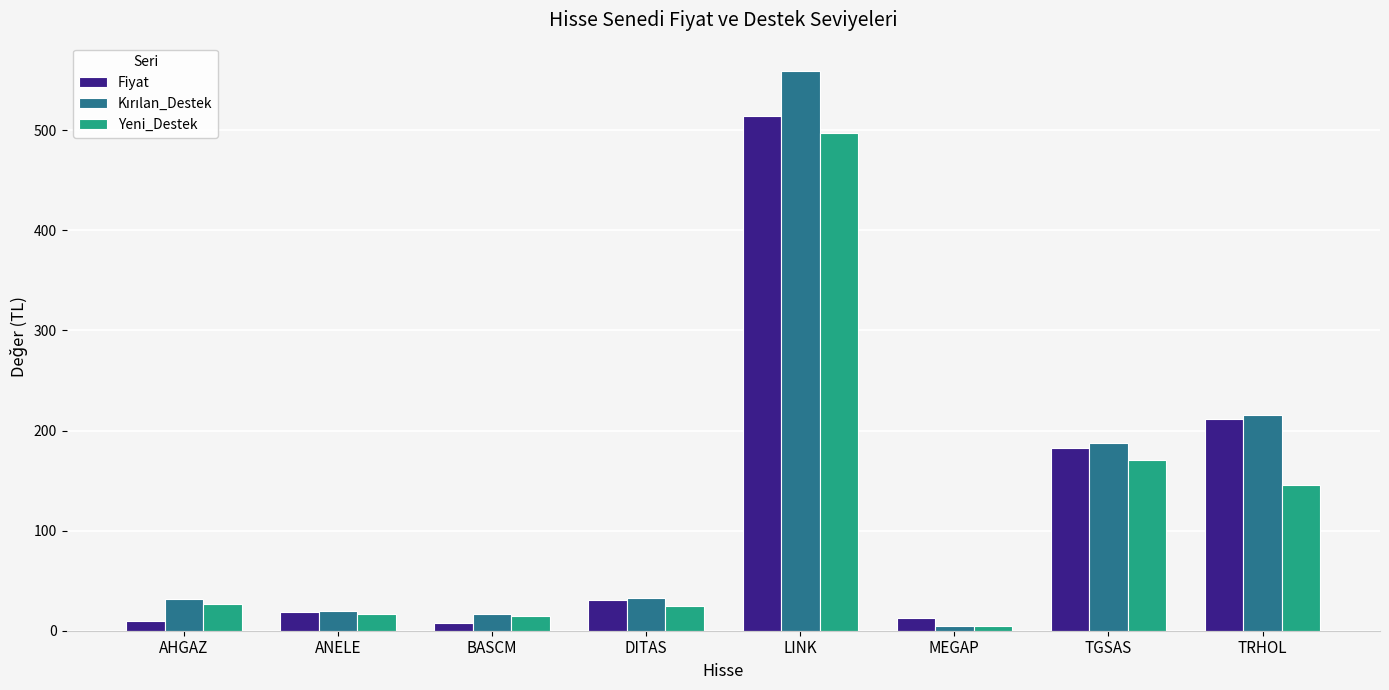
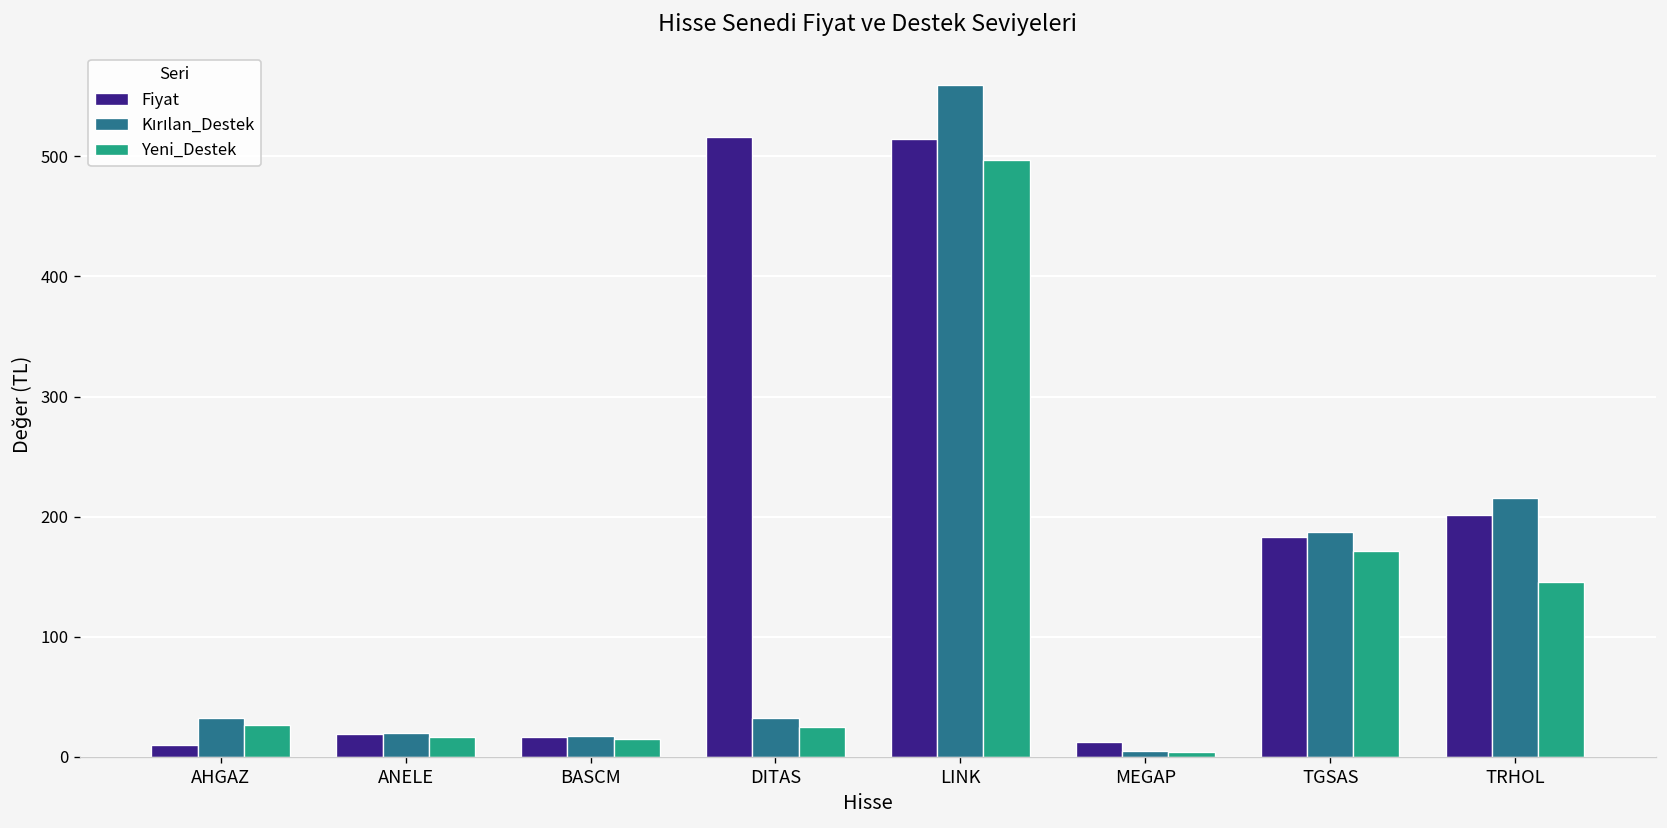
Fiyat, BASCM: 8 -> 17
Fiyat, DITAS: 31 -> 516
Fiyat, TRHOL: 212 -> 202
